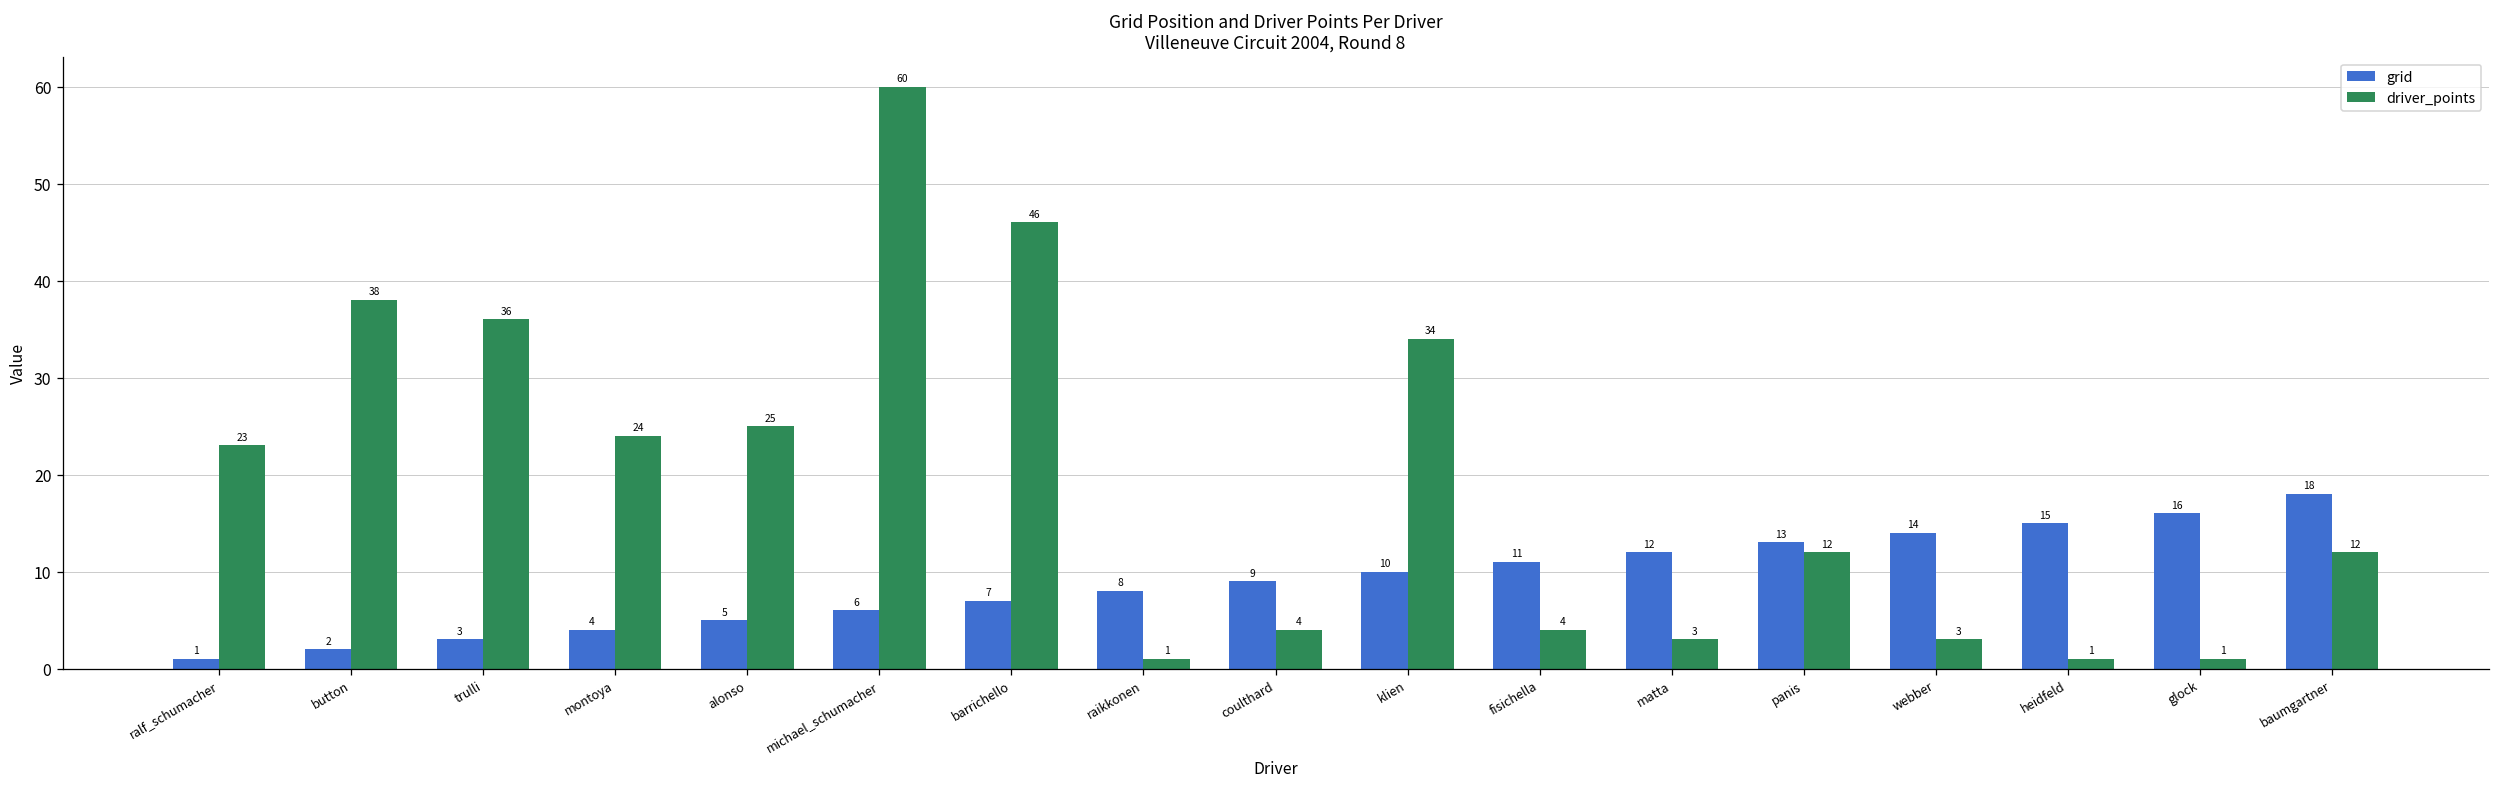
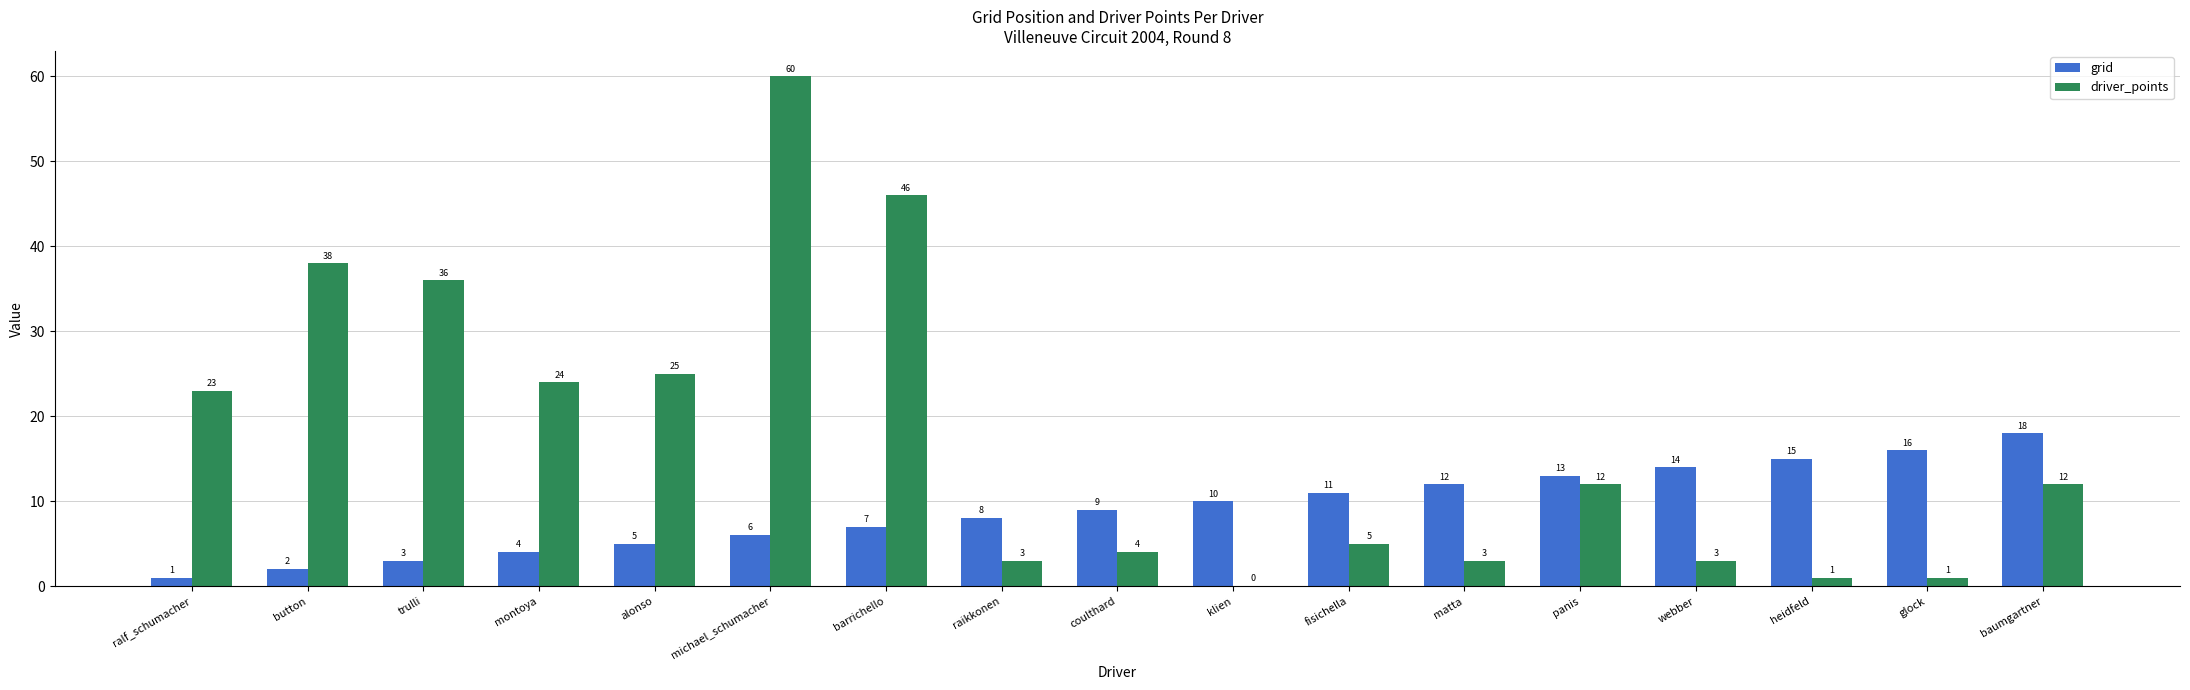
driver_points, raikkonen: 1 -> 3
driver_points, klien: 34 -> 0
driver_points, fisichella: 4 -> 5
